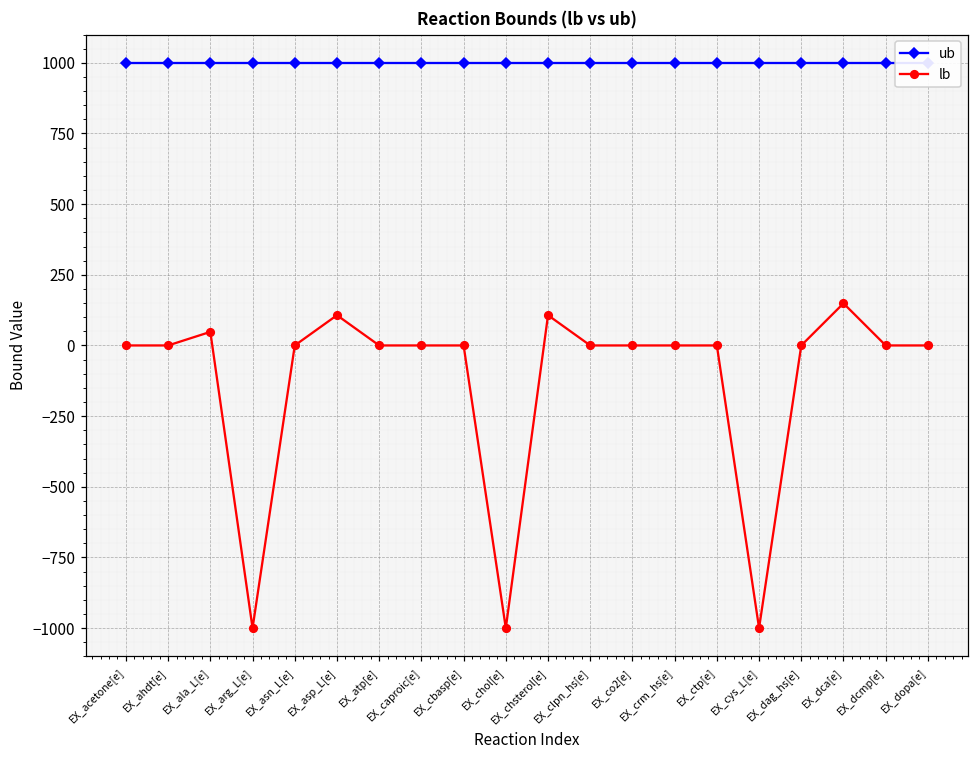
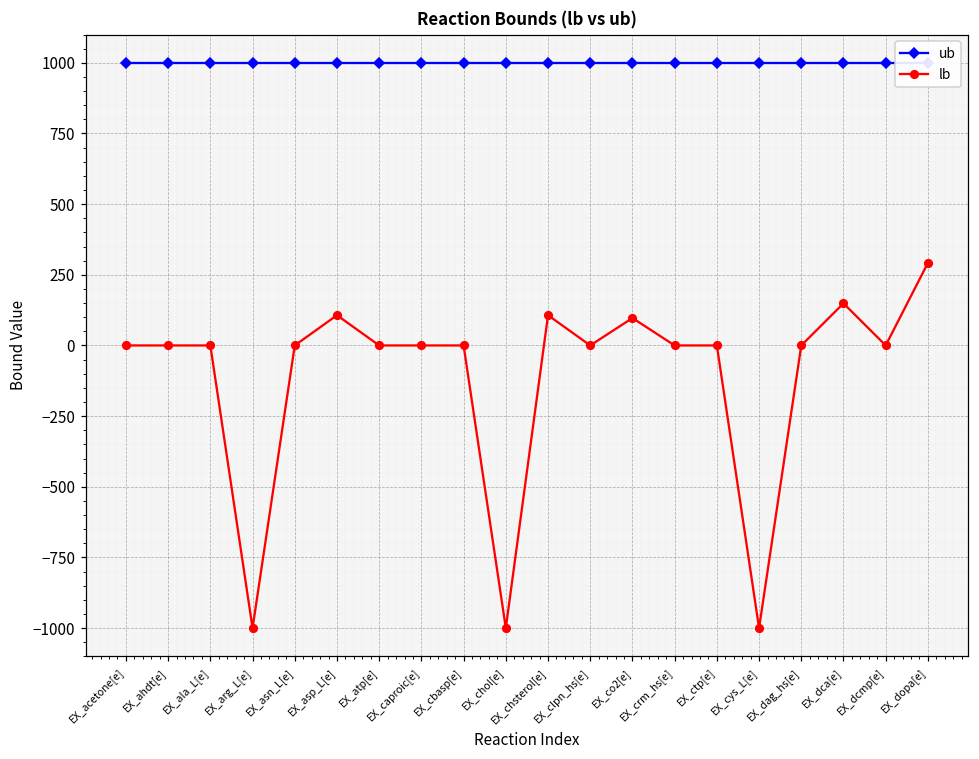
lb, EX_ala_L[e]: 50 -> 0
lb, EX_co2[e]: 0 -> 100
lb, EX_dopa[e]: 0 -> 290
